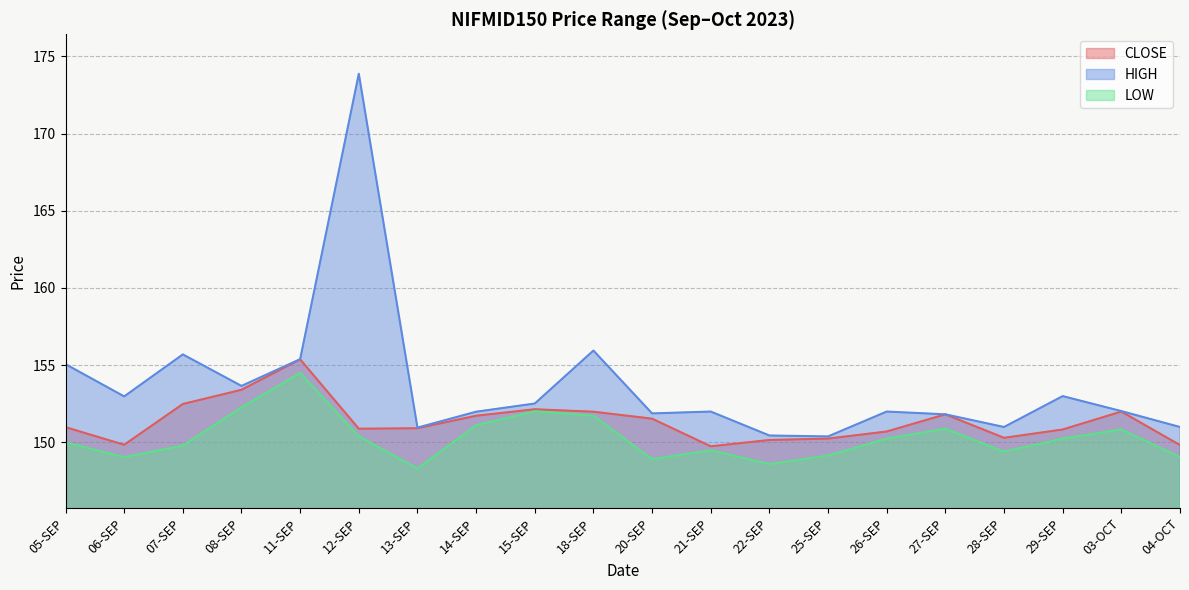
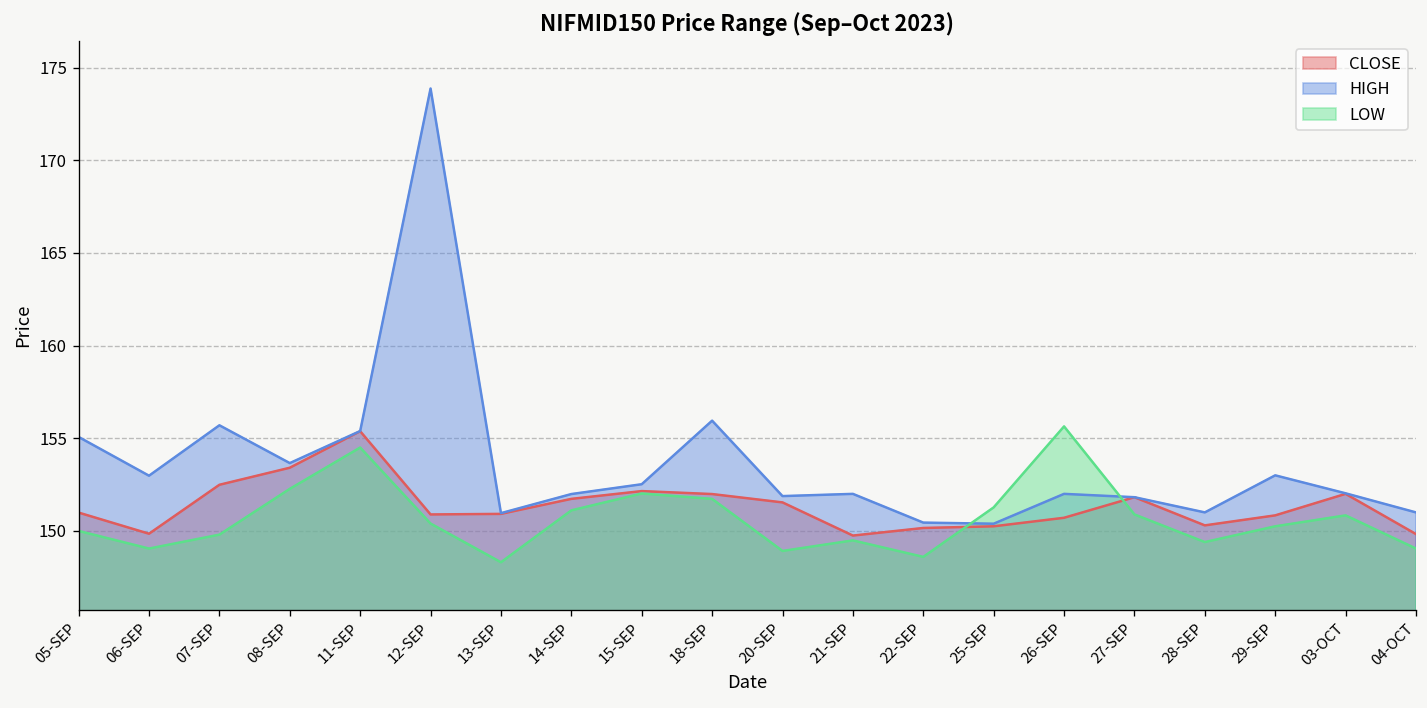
LOW, 25-SEP: 149.2 -> 151.3
LOW, 26-SEP: 150.3 -> 155.6
